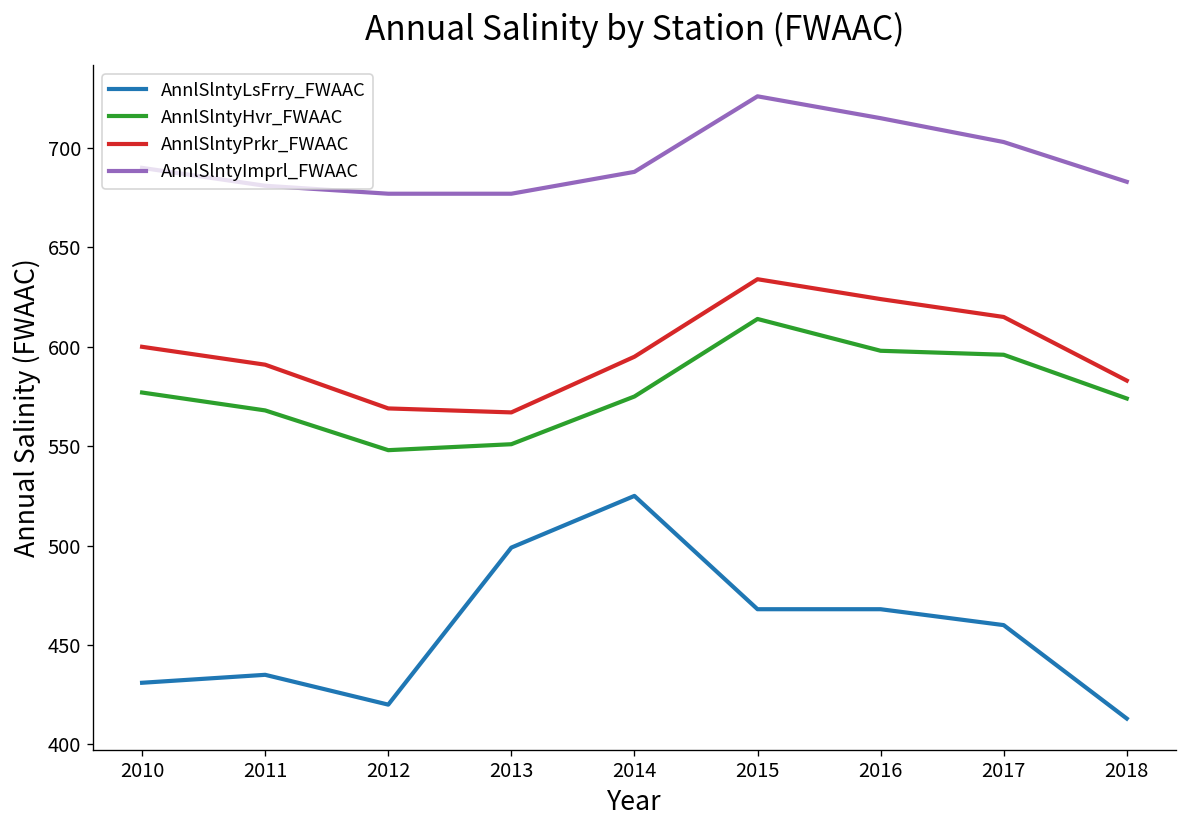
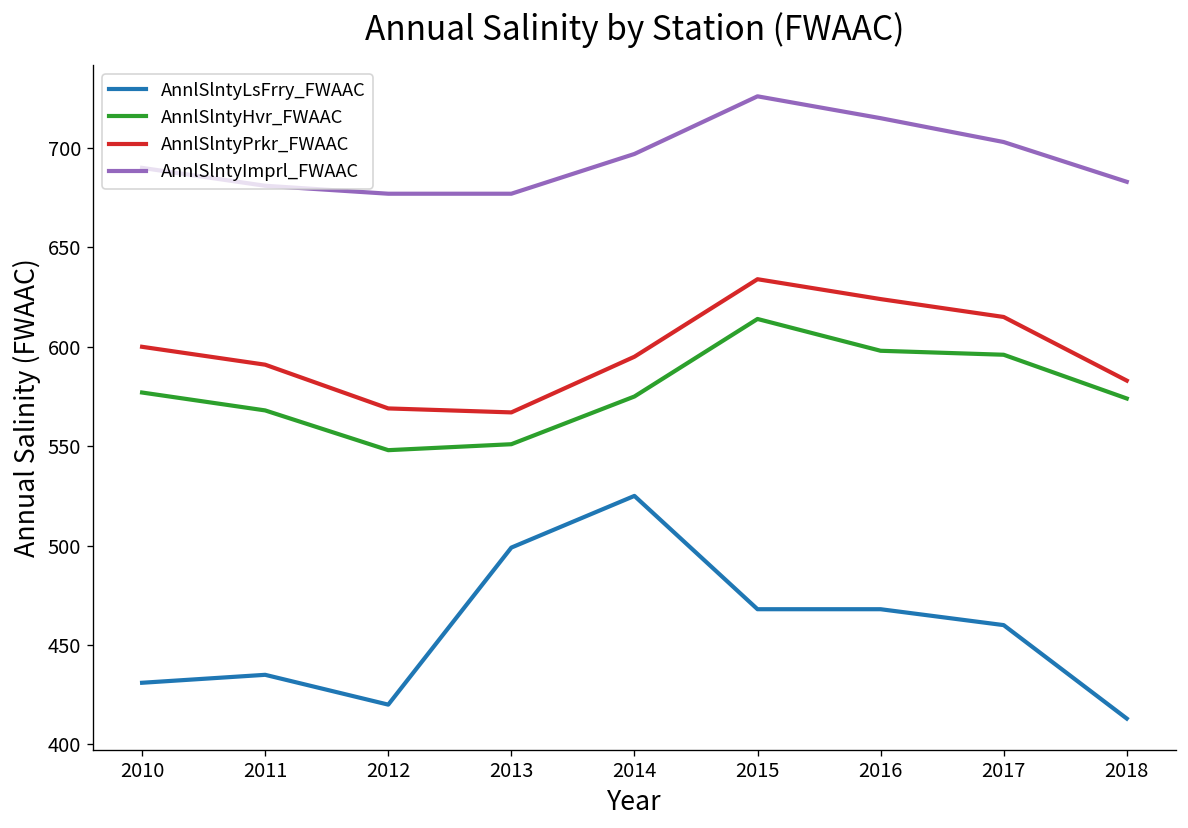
AnnlSlntyImprl_FWAAC, 2014: 688 -> 697
